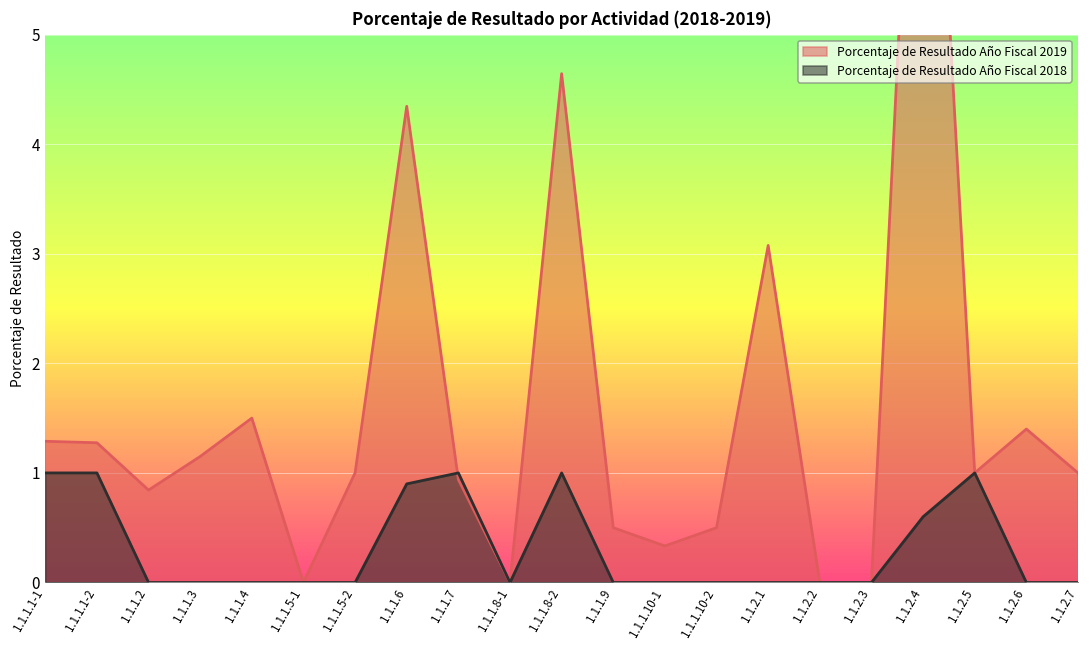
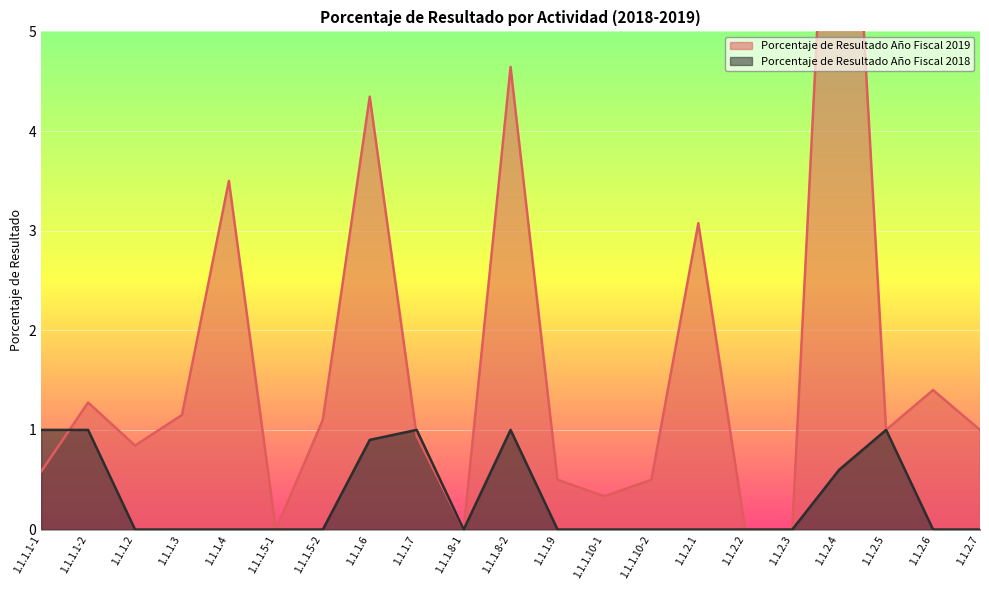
Porcentaje de Resultado Año Fiscal 2019, 1.1.1.1-1: 1.3 -> 0.6
Porcentaje de Resultado Año Fiscal 2019, 1.1.1.4: 1.5 -> 3.5
Porcentaje de Resultado Año Fiscal 2019, 1.1.1.5-2: 1.0 -> 1.1
